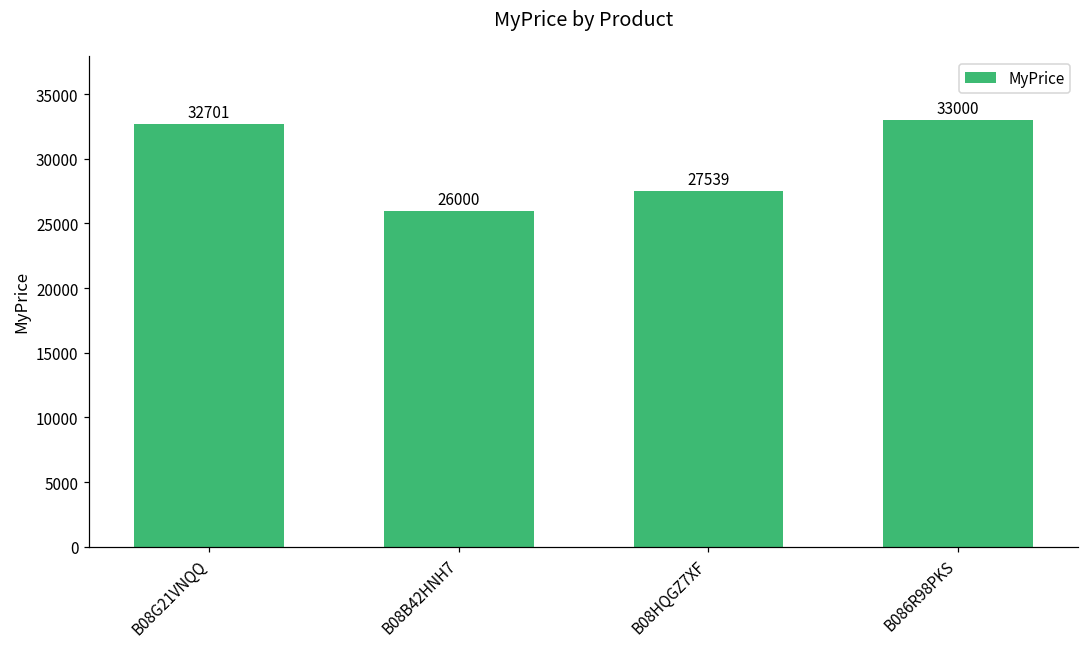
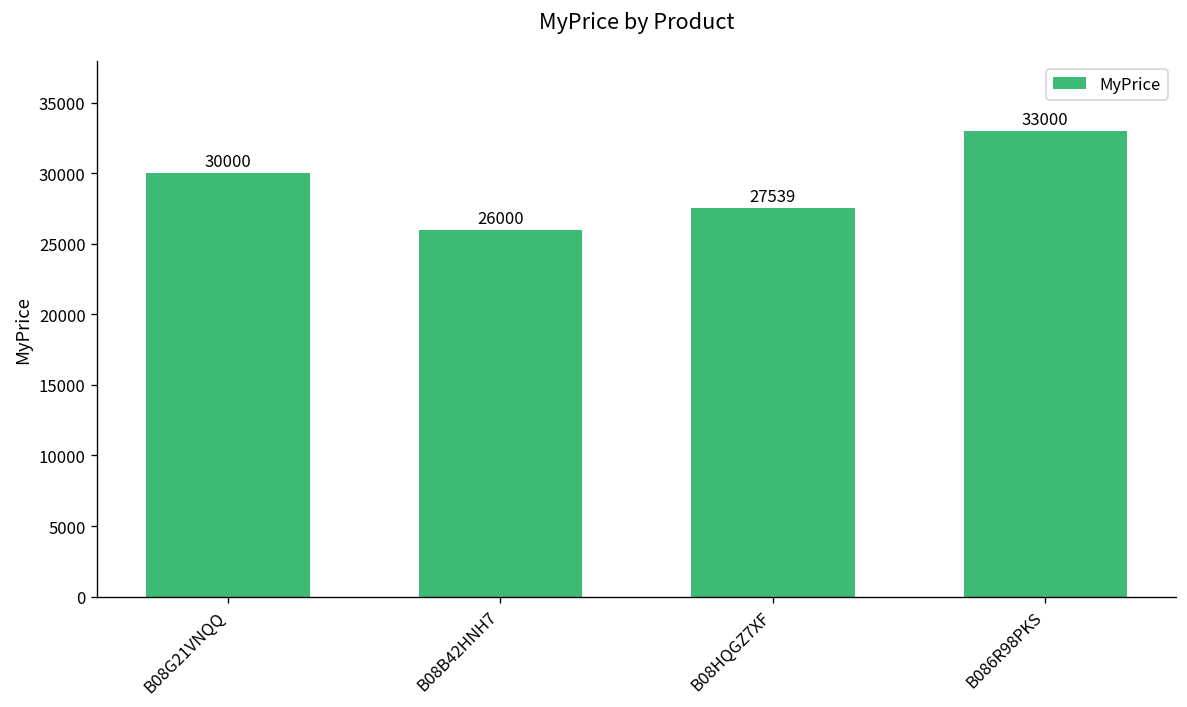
B08G21VNQQ: 32701 -> 30000
